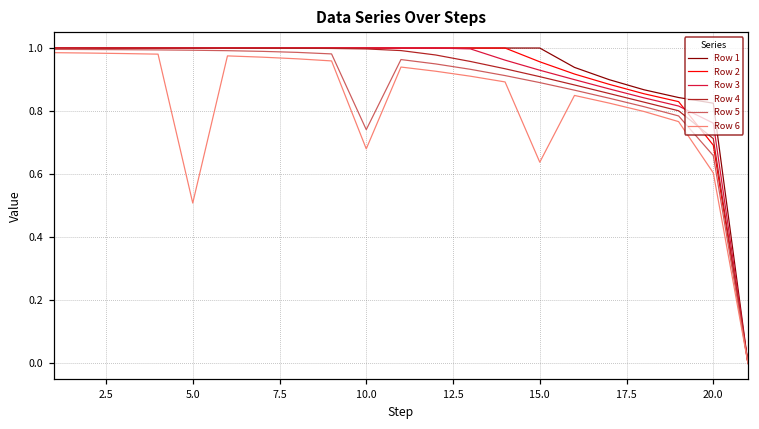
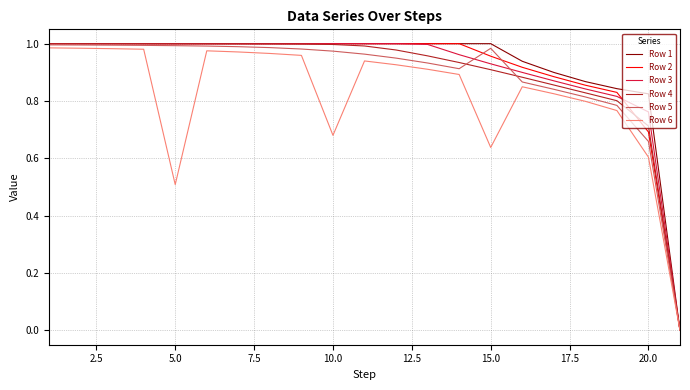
Row 5, 10.0: 0.74 -> 0.97
Row 5, 15.0: 0.89 -> 0.98
